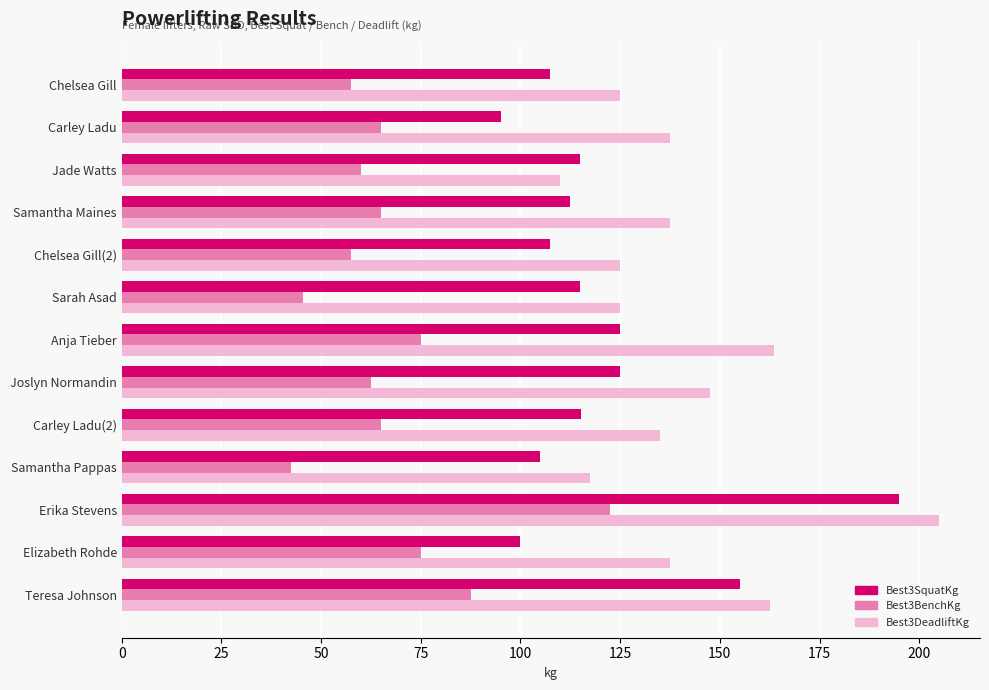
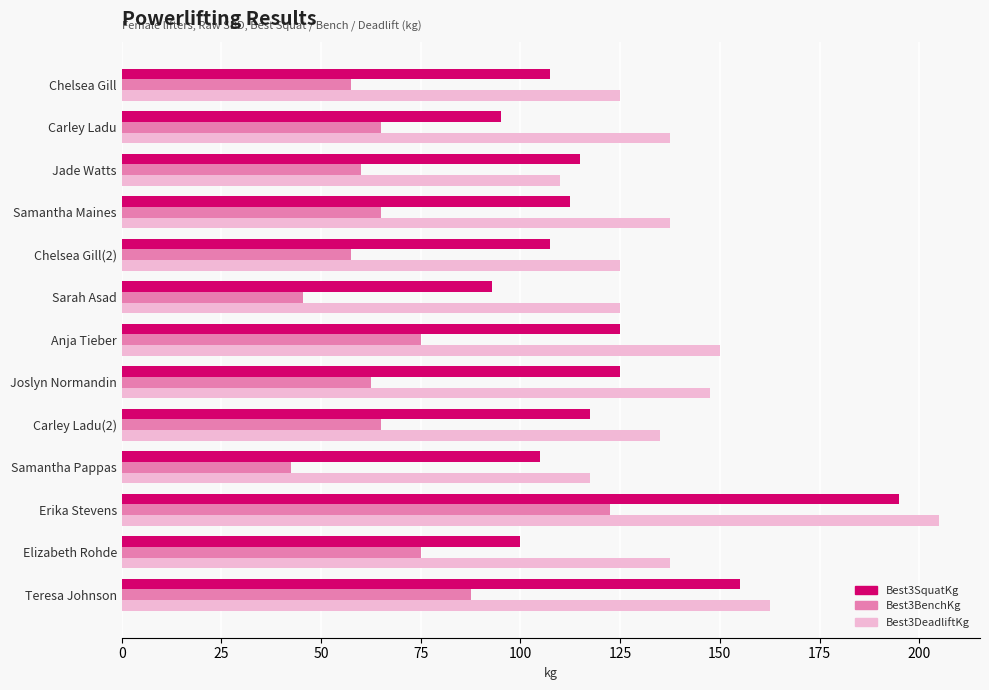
Best3SquatKg, Sarah Asad: 115 -> 93
Best3DeadliftKg, Anja Tieber: 164 -> 150
Best3SquatKg, Carley Ladu(2): 115 -> 118
